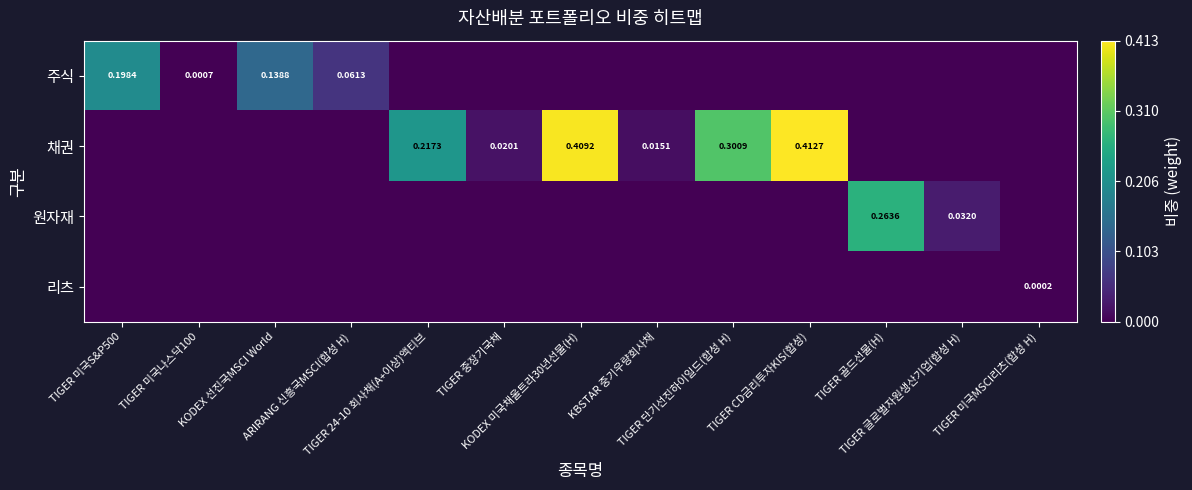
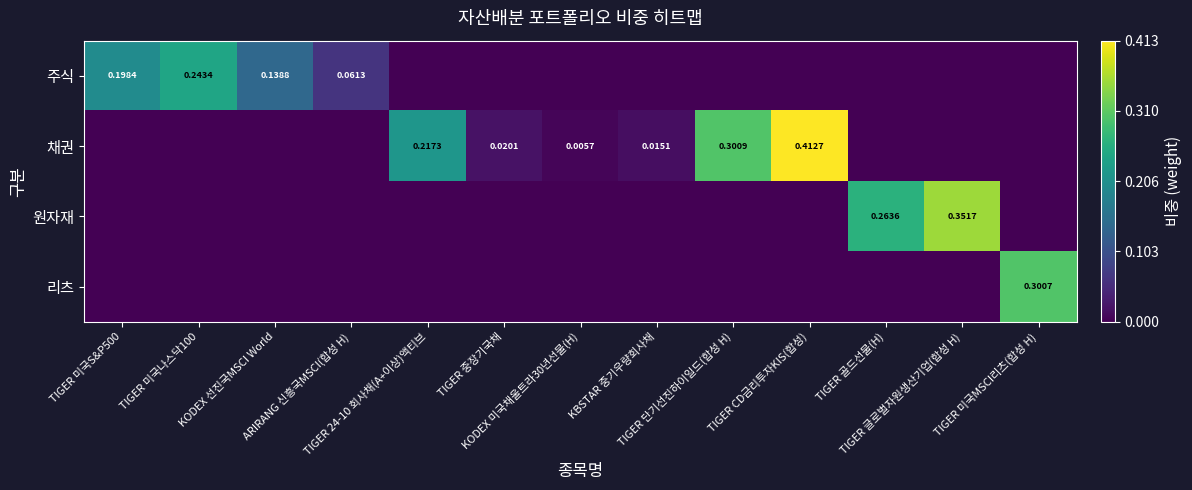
주식, TIGER 미국나스닥100: 0.0007 -> 0.2434
채권, KODEX 미국채울트라30년선물(H): 0.4092 -> 0.0057
원자재, TIGER 글로벌자원생산기업(합성 H): 0.0320 -> 0.3517
리츠, TIGER 미국MSCI리츠(합성 H): 0.0002 -> 0.3007
